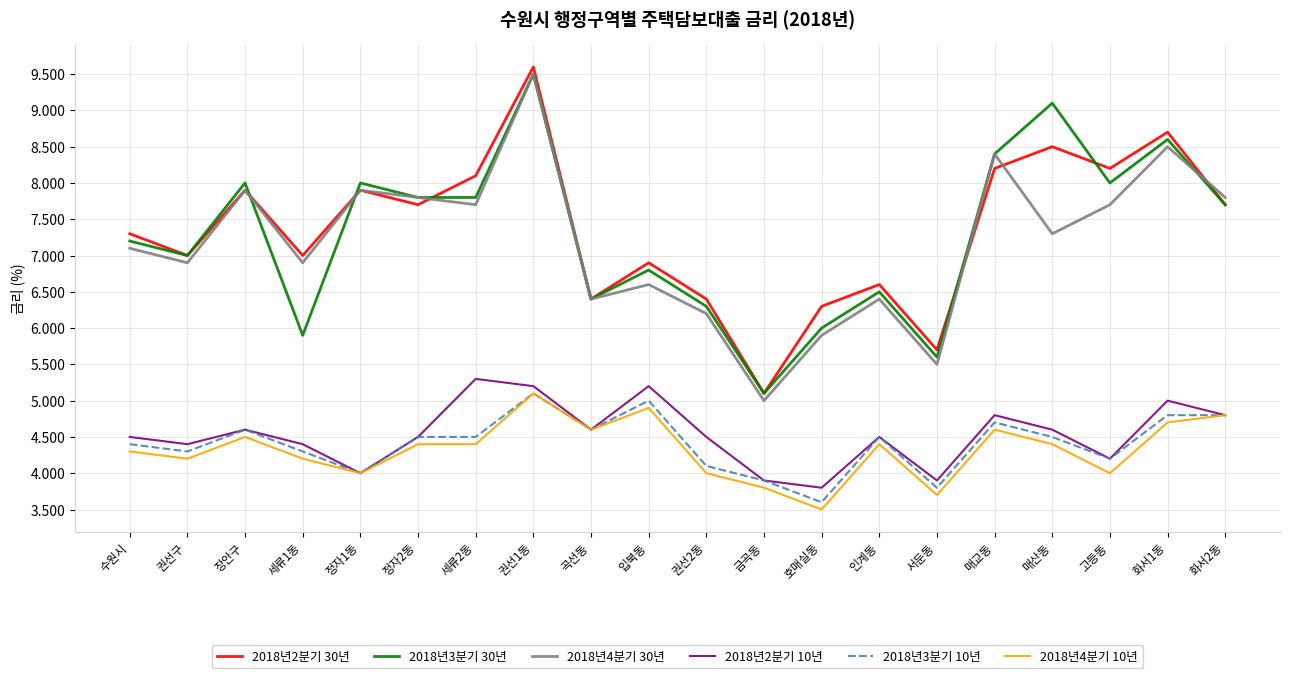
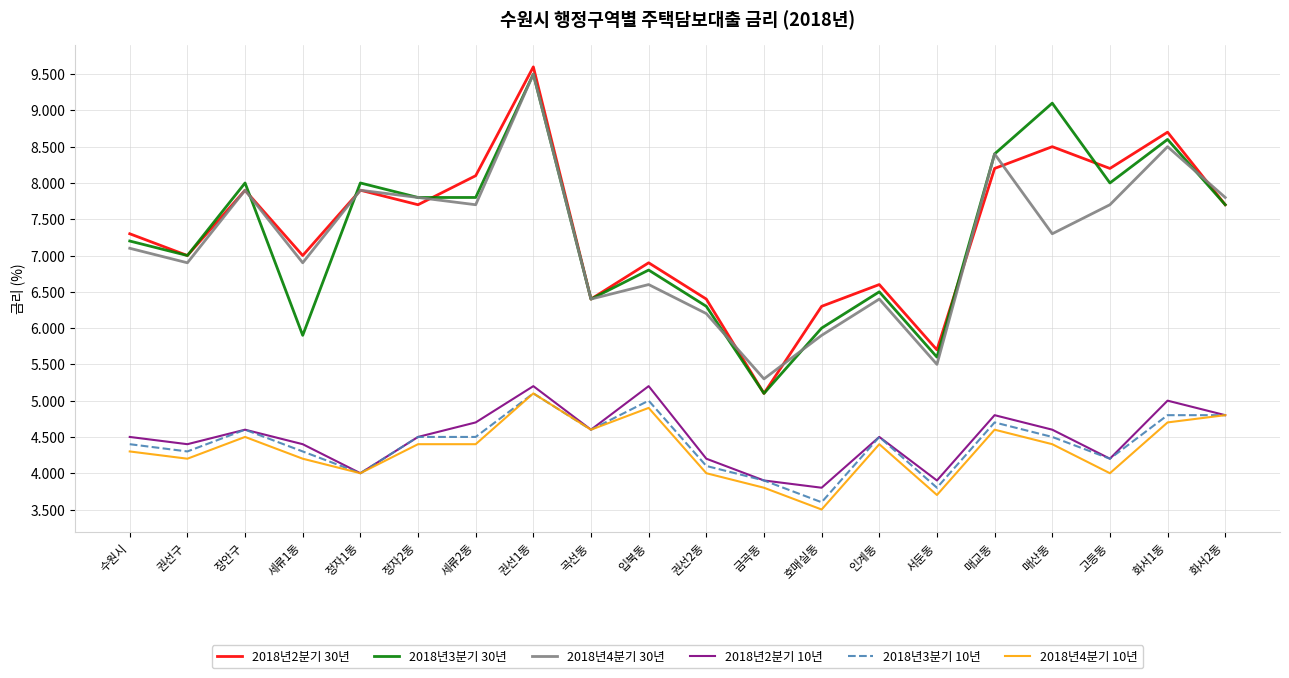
2018년2분기 10년, 세류2동: 5.3 -> 4.7
2018년2분기 10년, 권선2동: 4.5 -> 4.2
2018년4분기 30년, 금곡동: 5.0 -> 5.3
